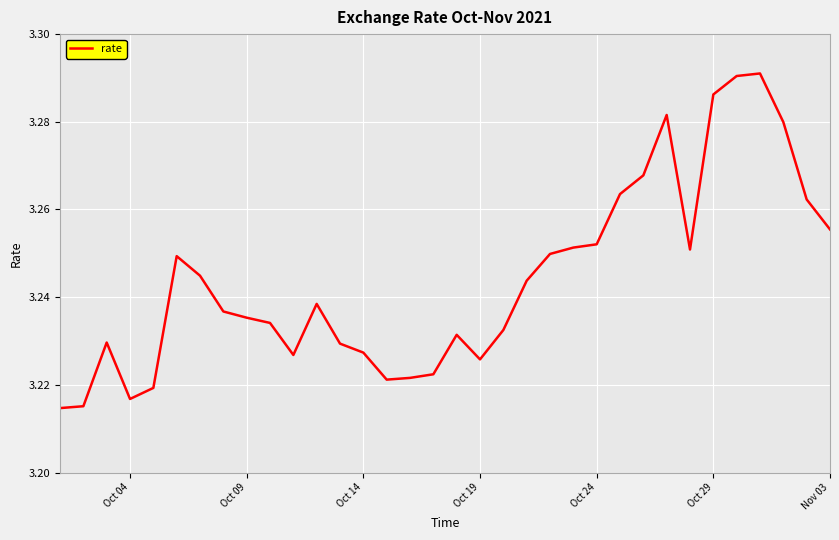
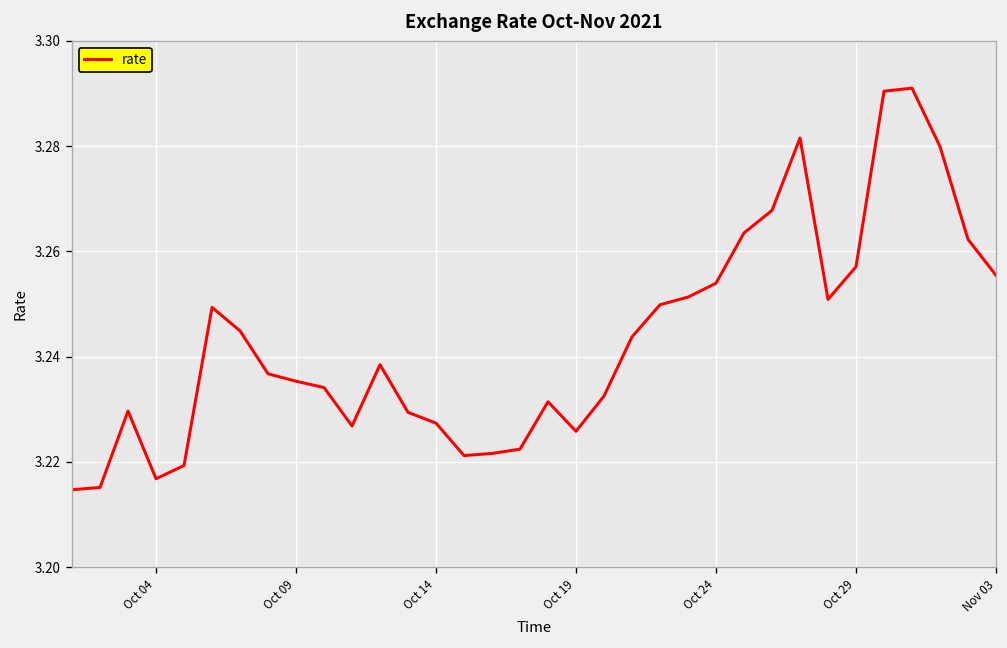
Oct 24: 3.252 -> 3.254
Oct 29: 3.286 -> 3.257
